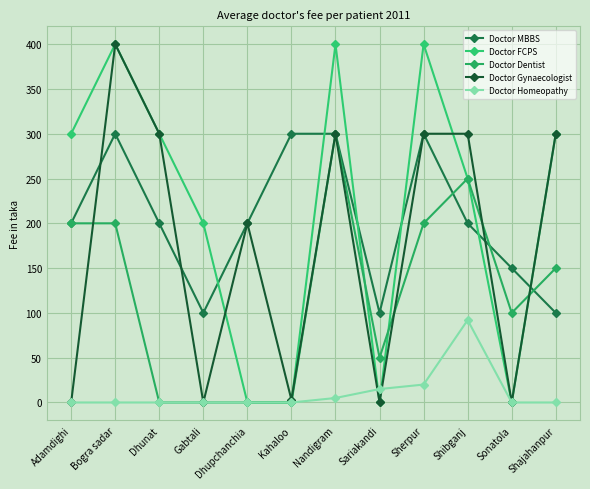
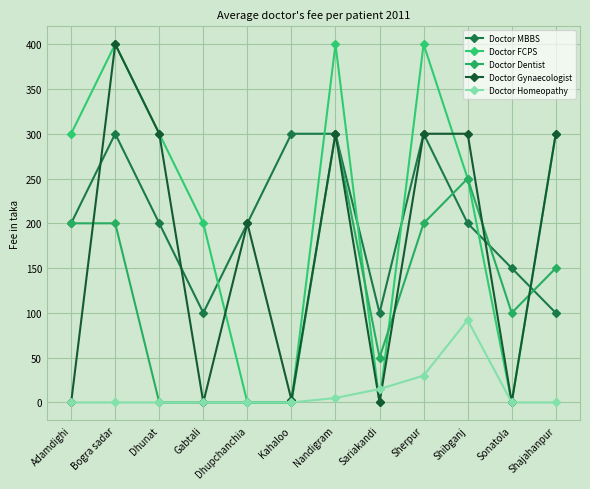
Doctor Homeopathy, Sherpur: 20 -> 30
